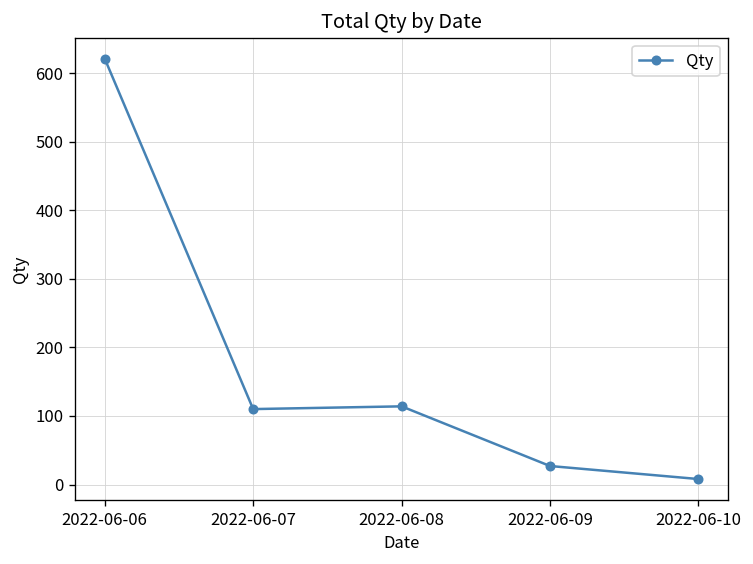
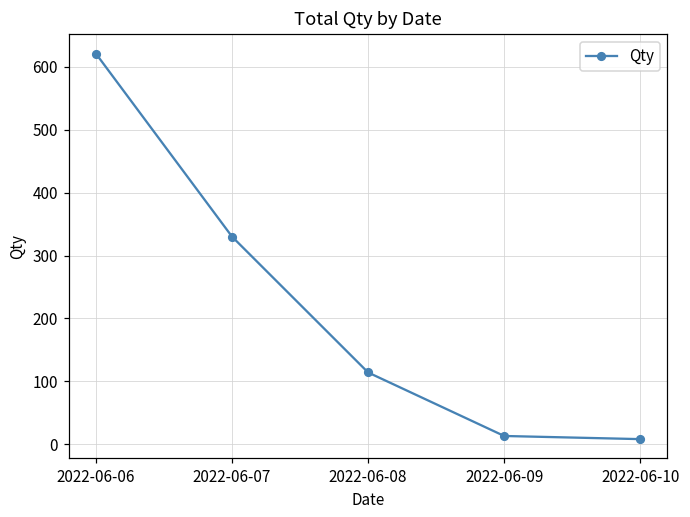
2022-06-07: 110 -> 330
2022-06-09: 30 -> 10
